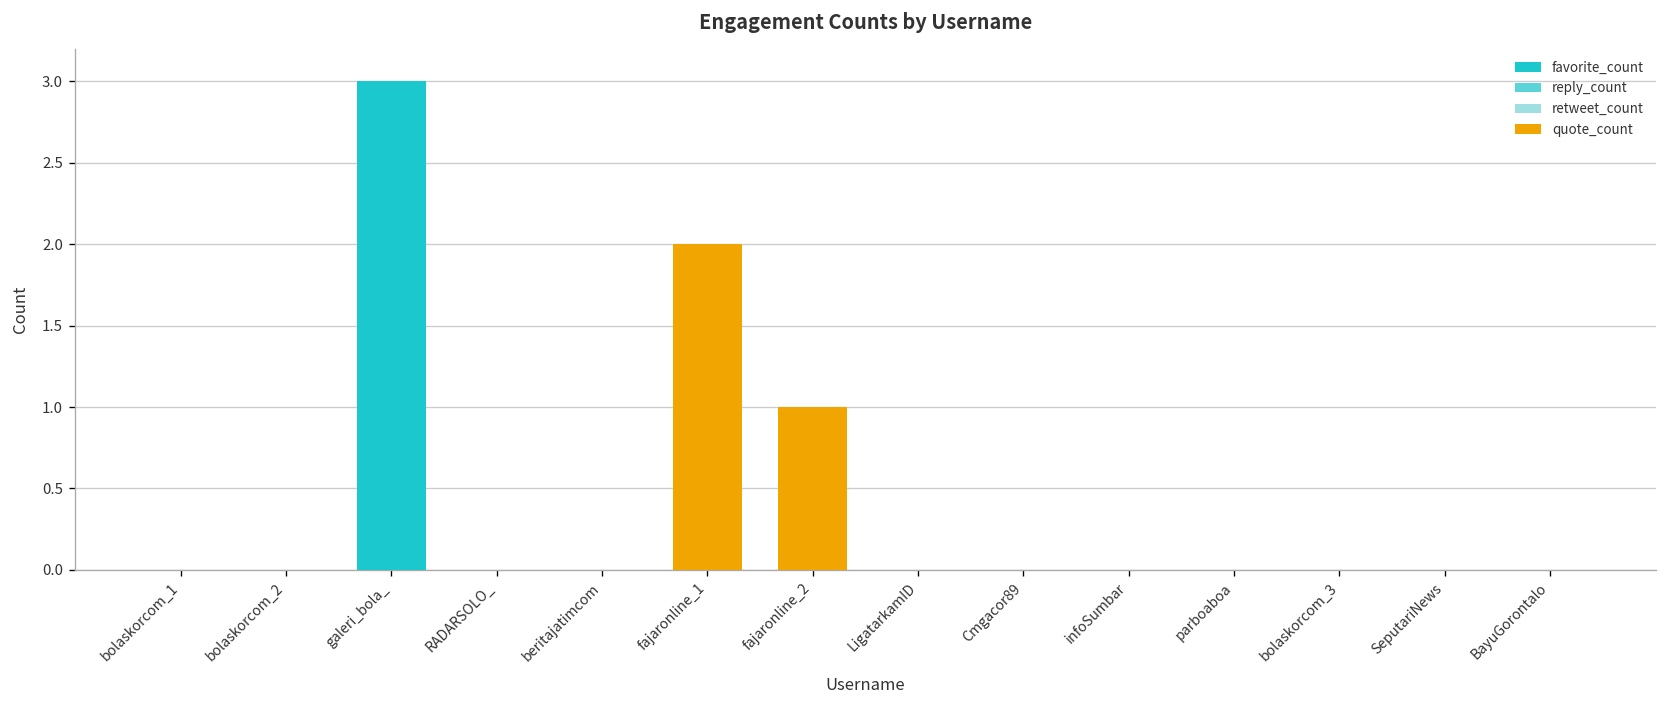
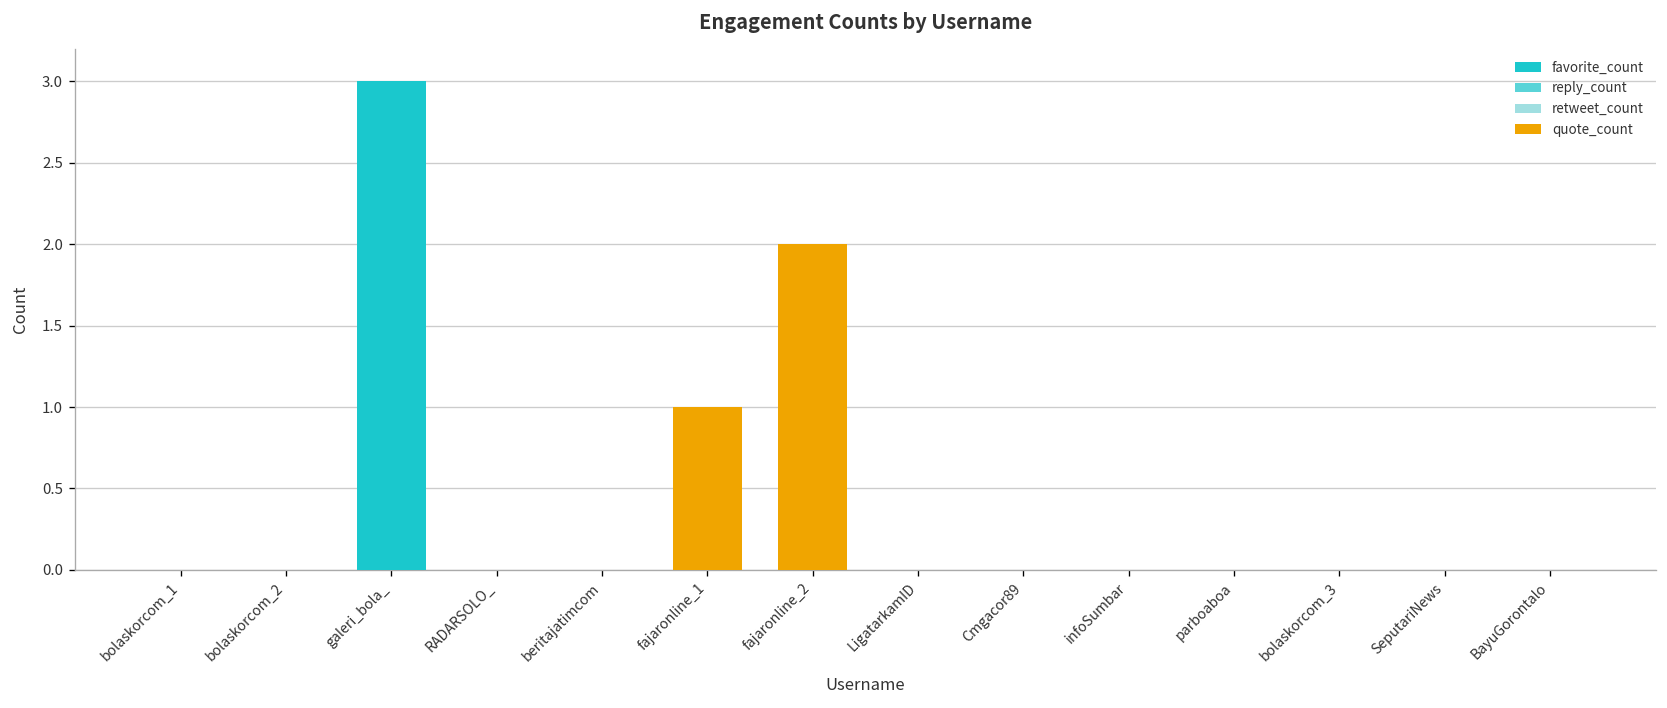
quote_count, fajaronline_1: 2 -> 1
quote_count, fajaronline_2: 1 -> 2
